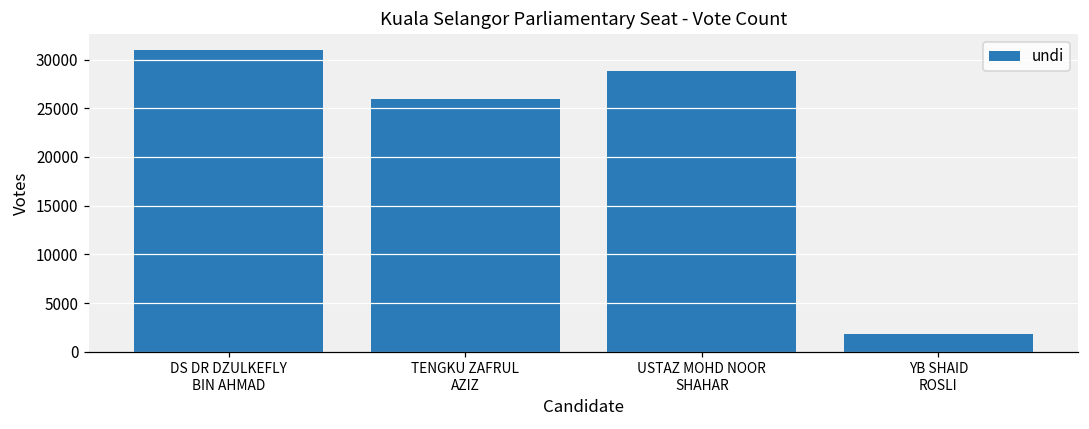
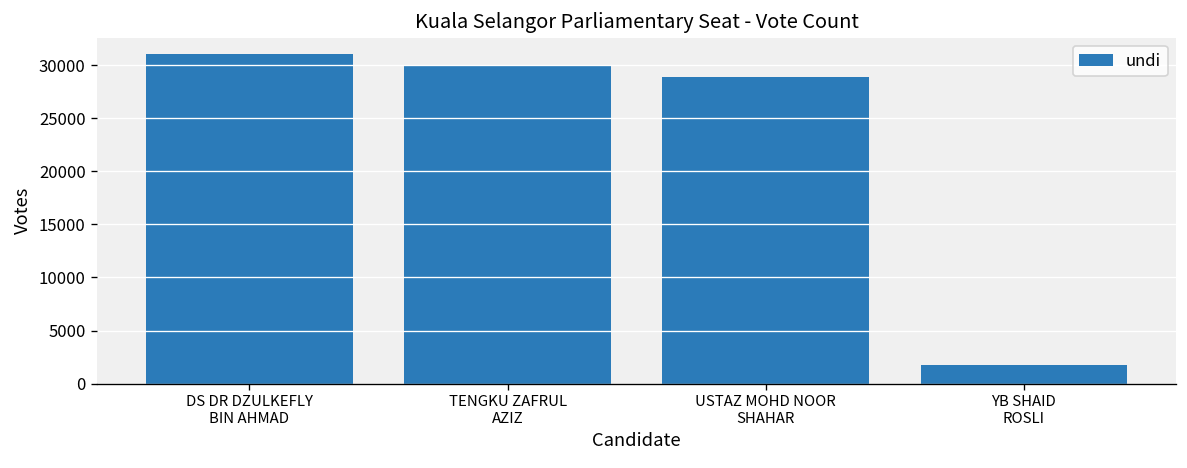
TENGKU ZAFRUL AZIZ: 26000 -> 30000
